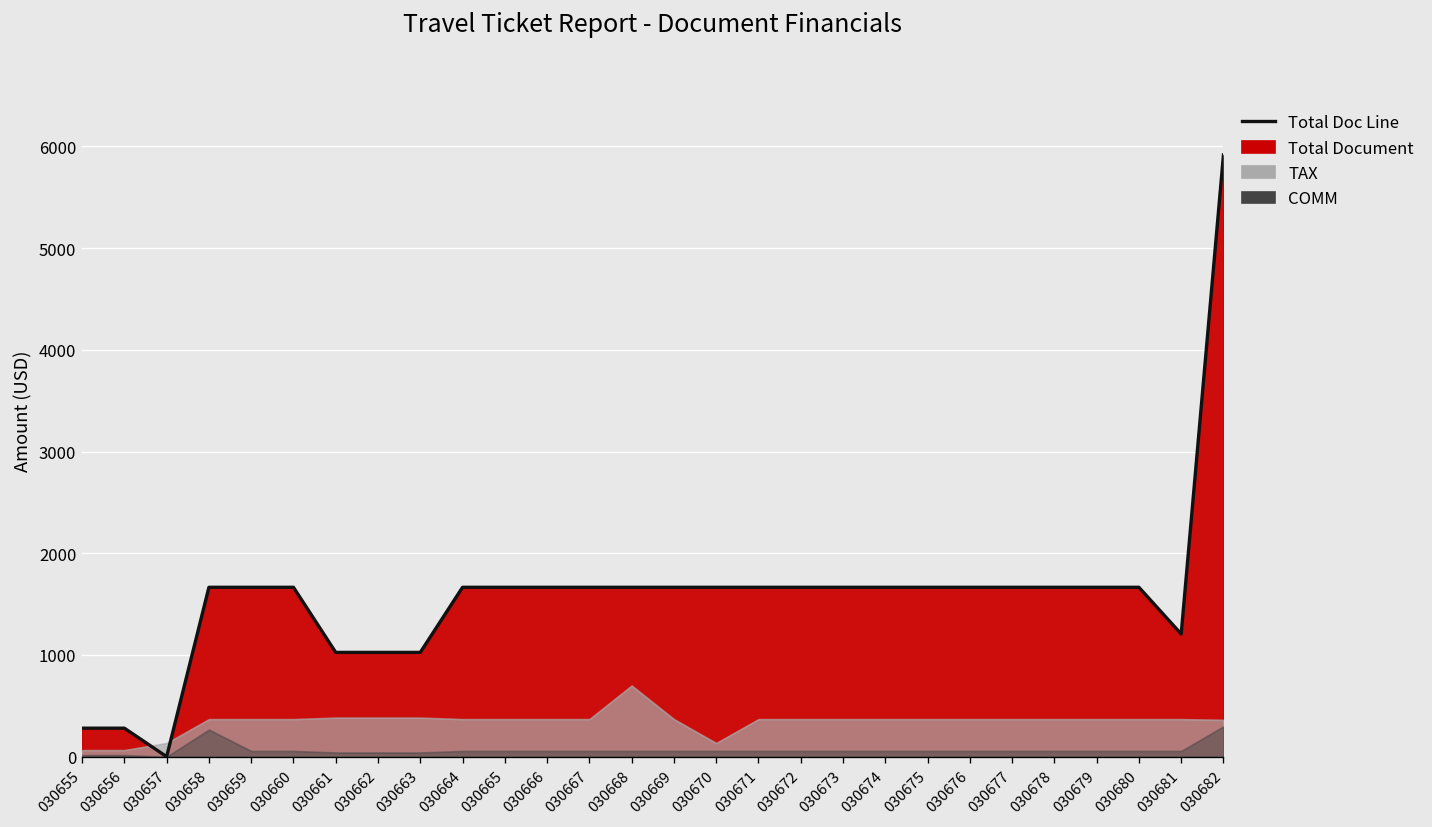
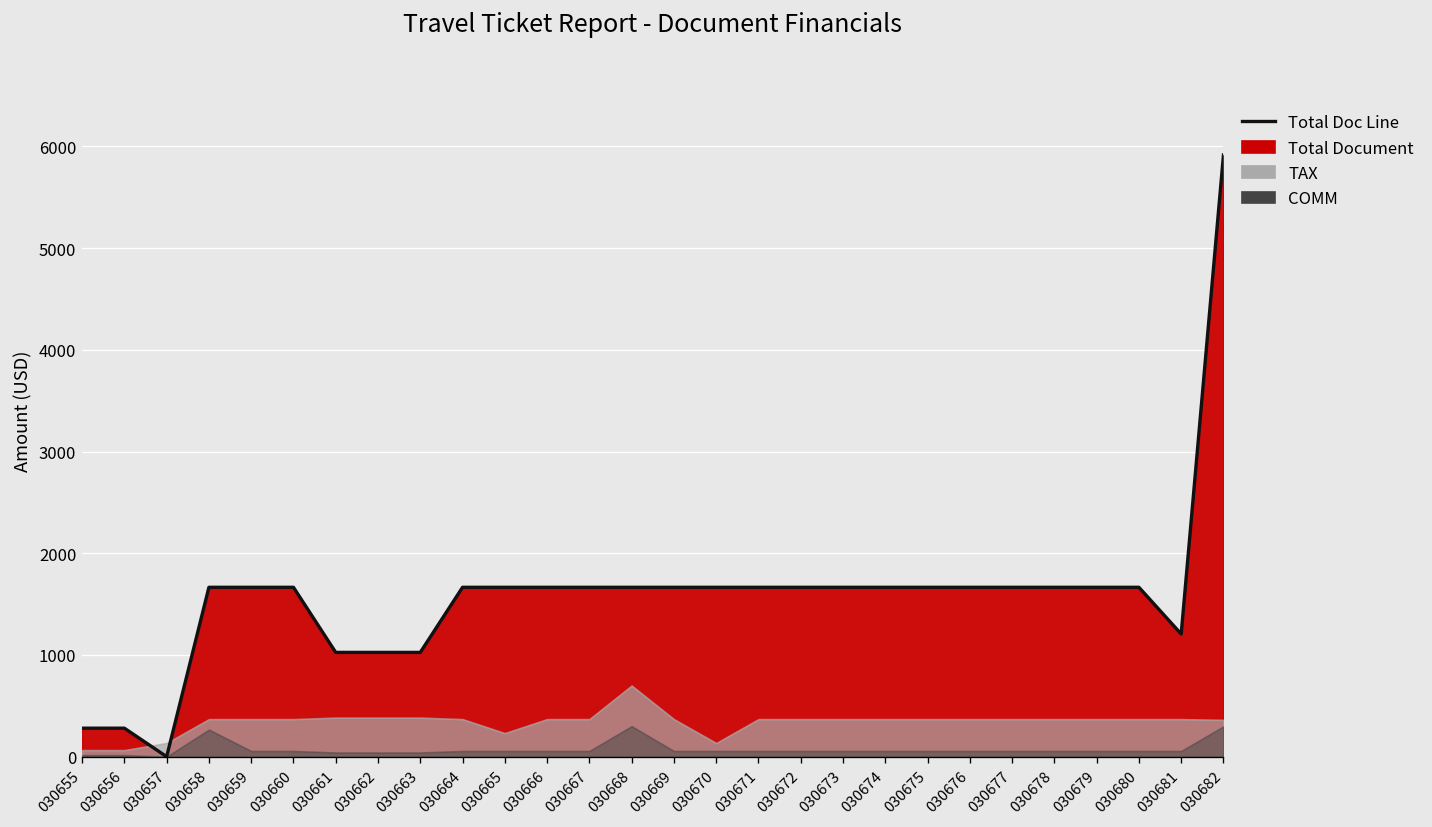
TAX, 030665: 400 -> 200
COMM, 030668: 100 -> 300
